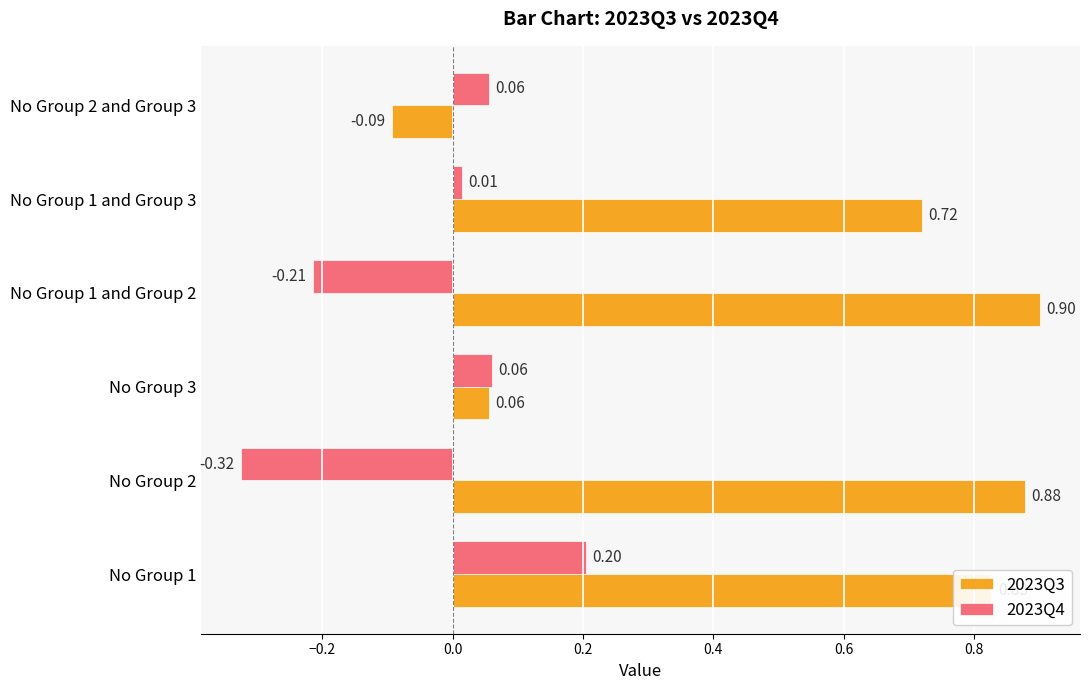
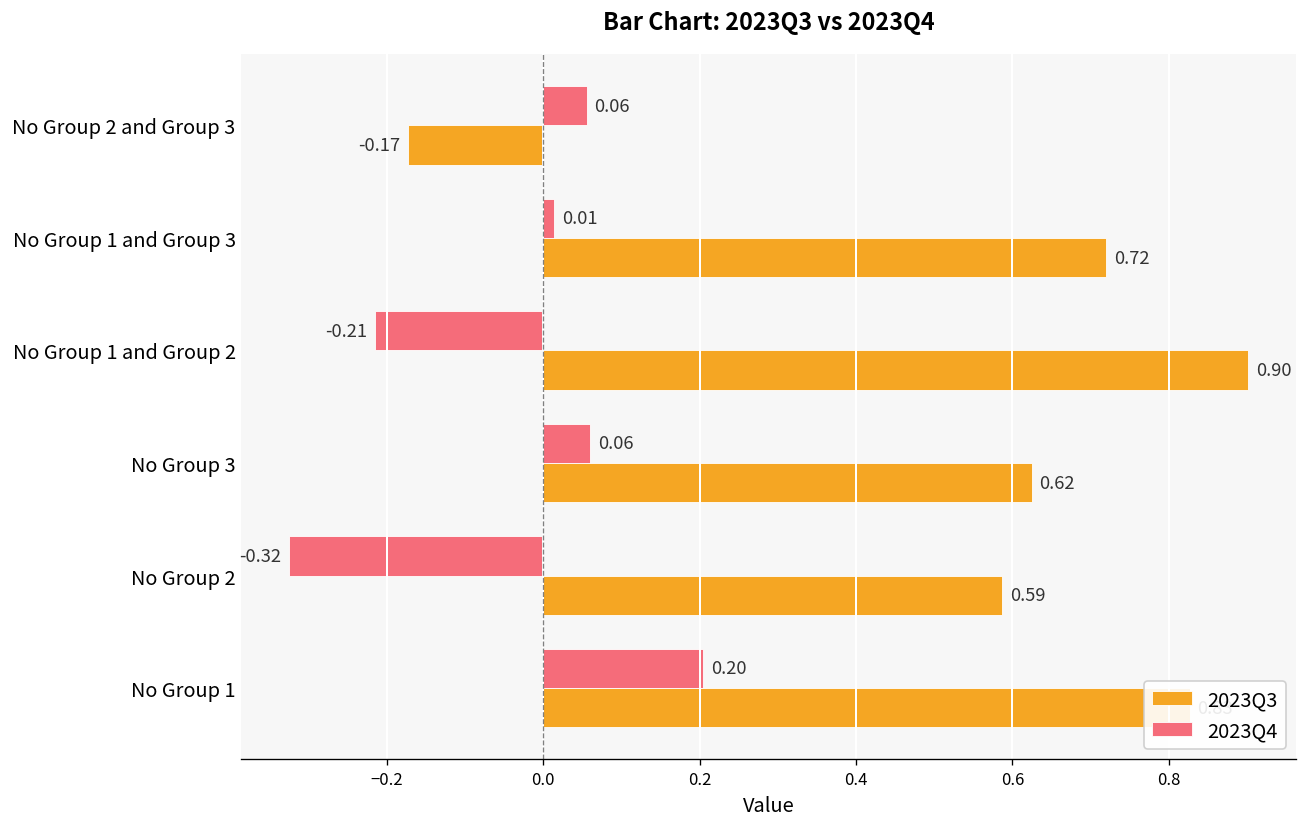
2023Q3, No Group 2 and Group 3: -0.09 -> -0.17
2023Q3, No Group 3: 0.06 -> 0.62
2023Q3, No Group 2: 0.88 -> 0.59
